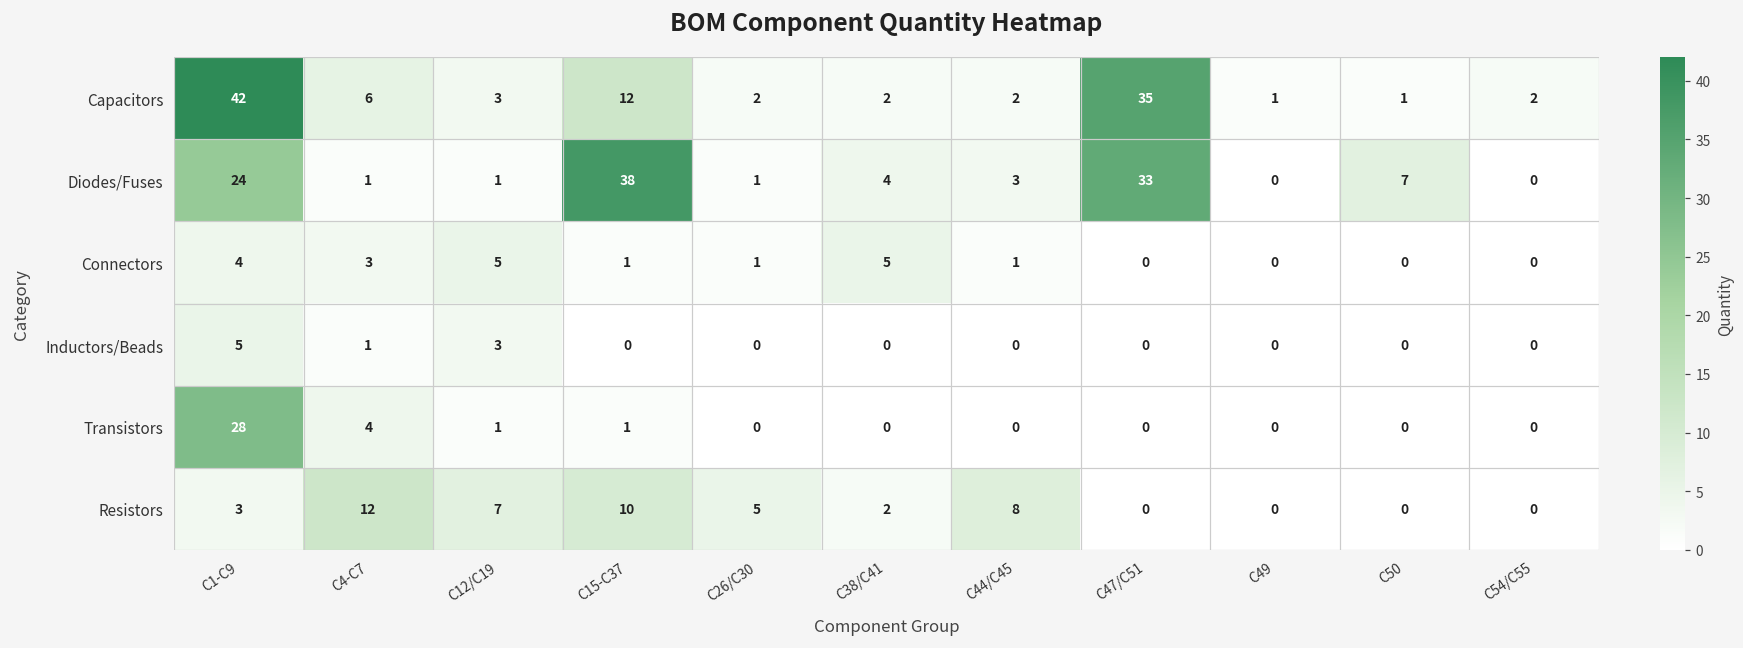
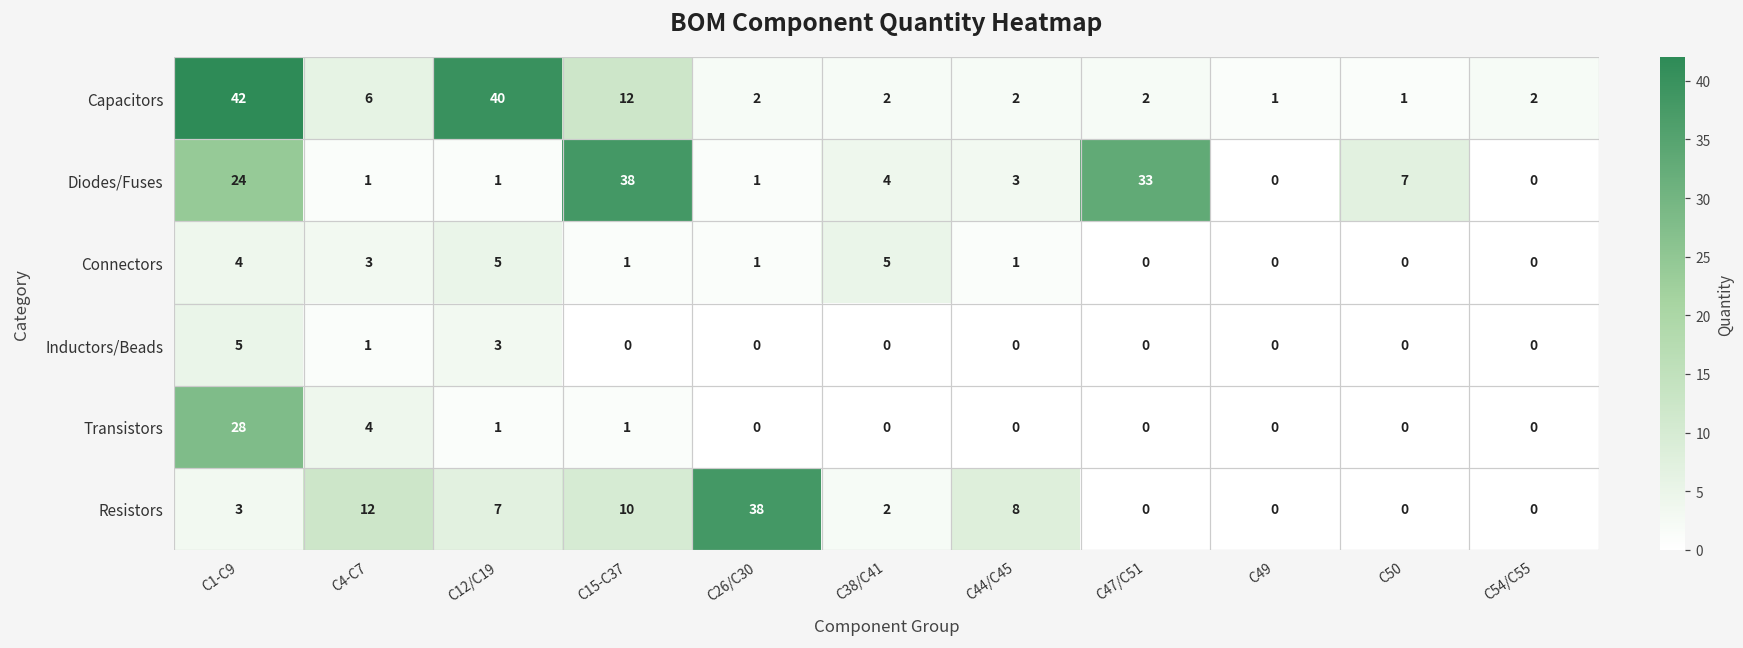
Capacitors, C12/C19: 3 -> 40
Capacitors, C47/C51: 35 -> 2
Resistors, C26/C30: 5 -> 38
